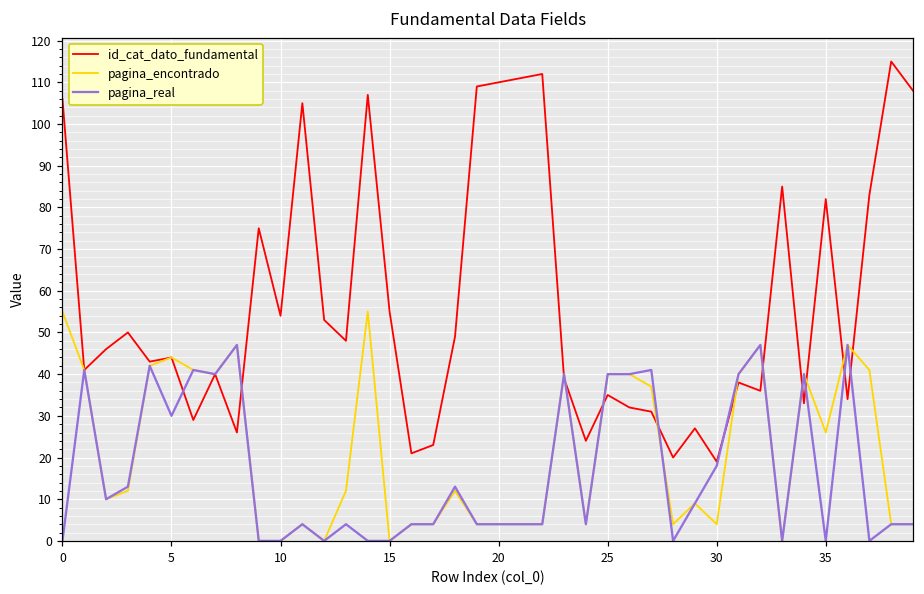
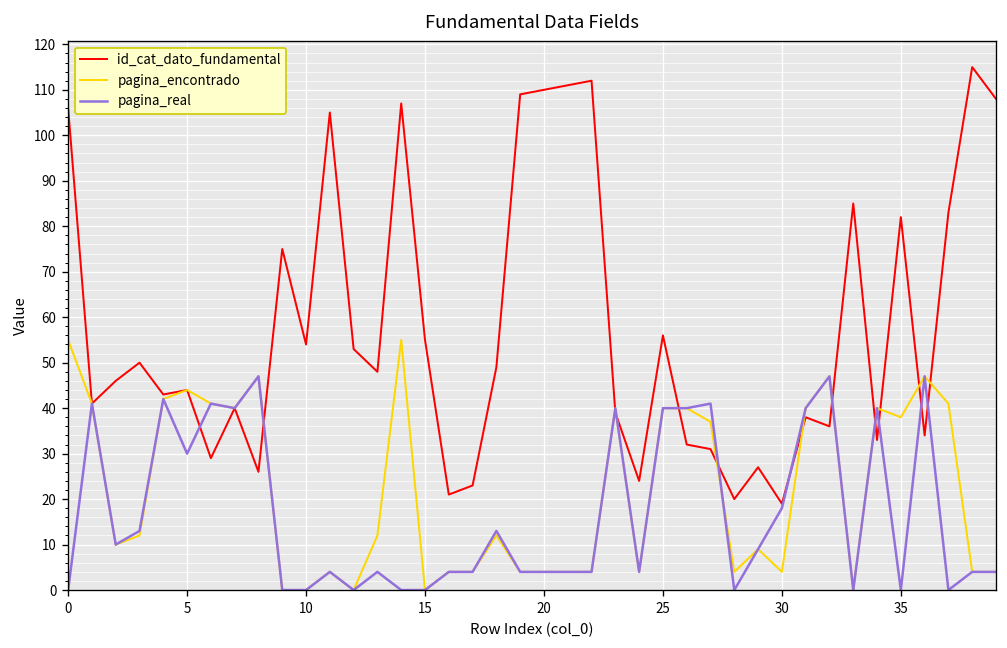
id_cat_dato_fundamental, 25: 35 -> 56
pagina_encontrado, 35: 26 -> 38
